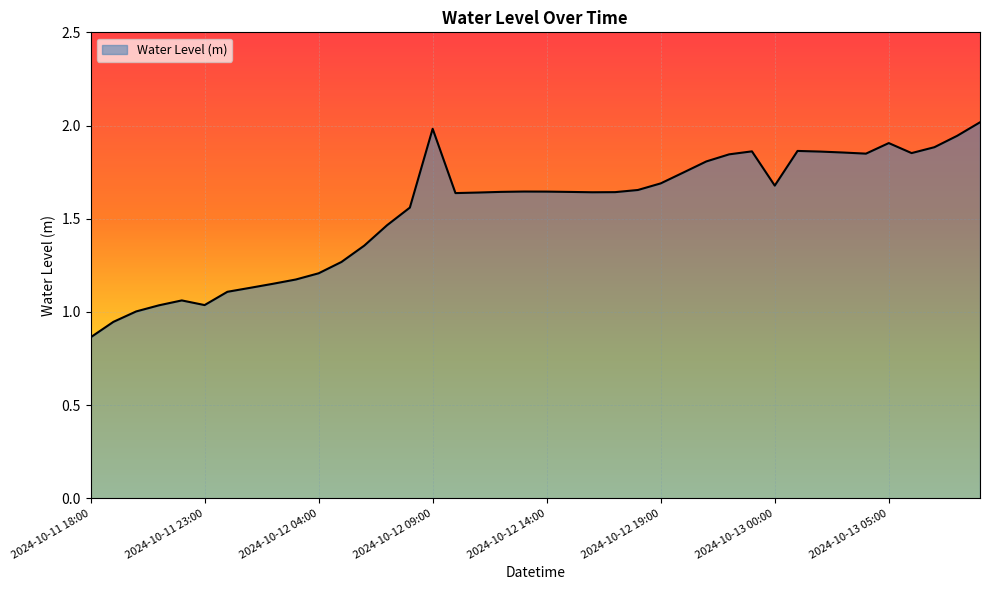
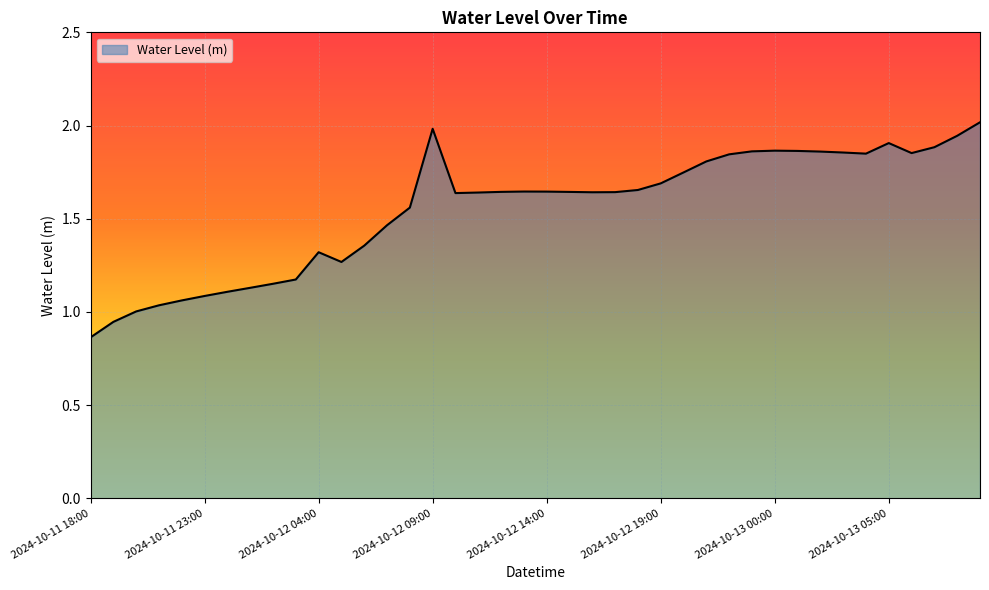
2024-10-11 23:00: 1.04 -> 1.09
2024-10-12 04:00: 1.21 -> 1.32
2024-10-13 00:00: 1.68 -> 1.87
